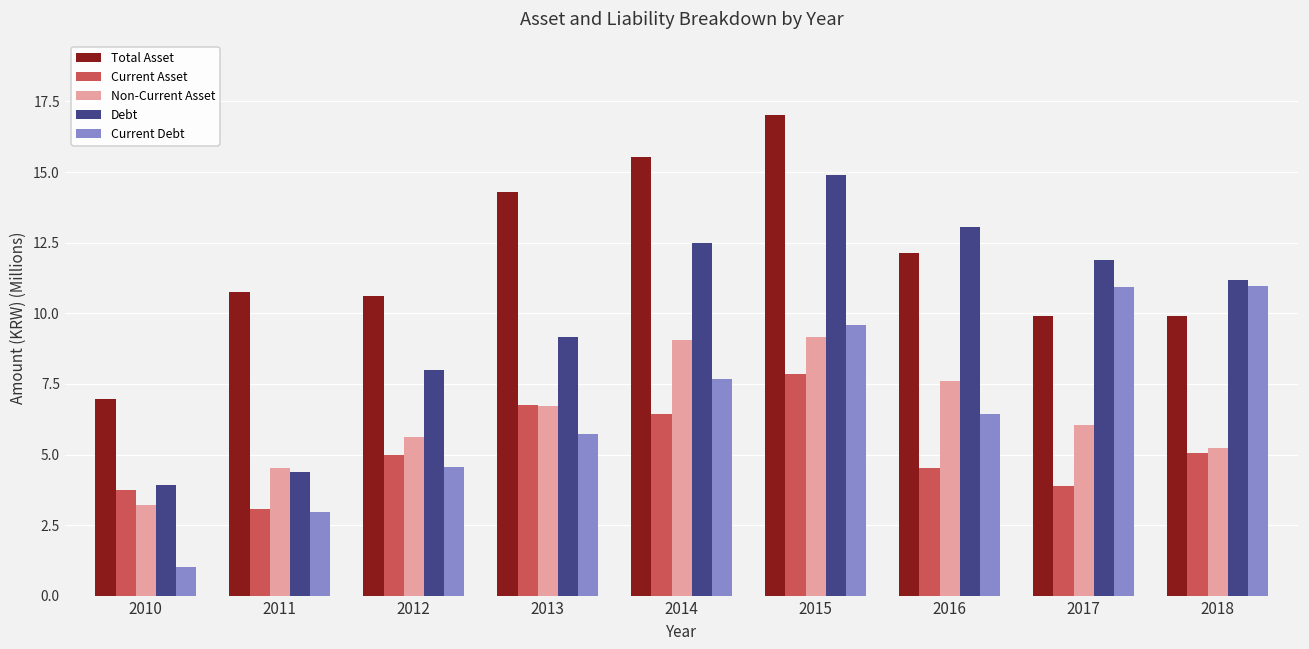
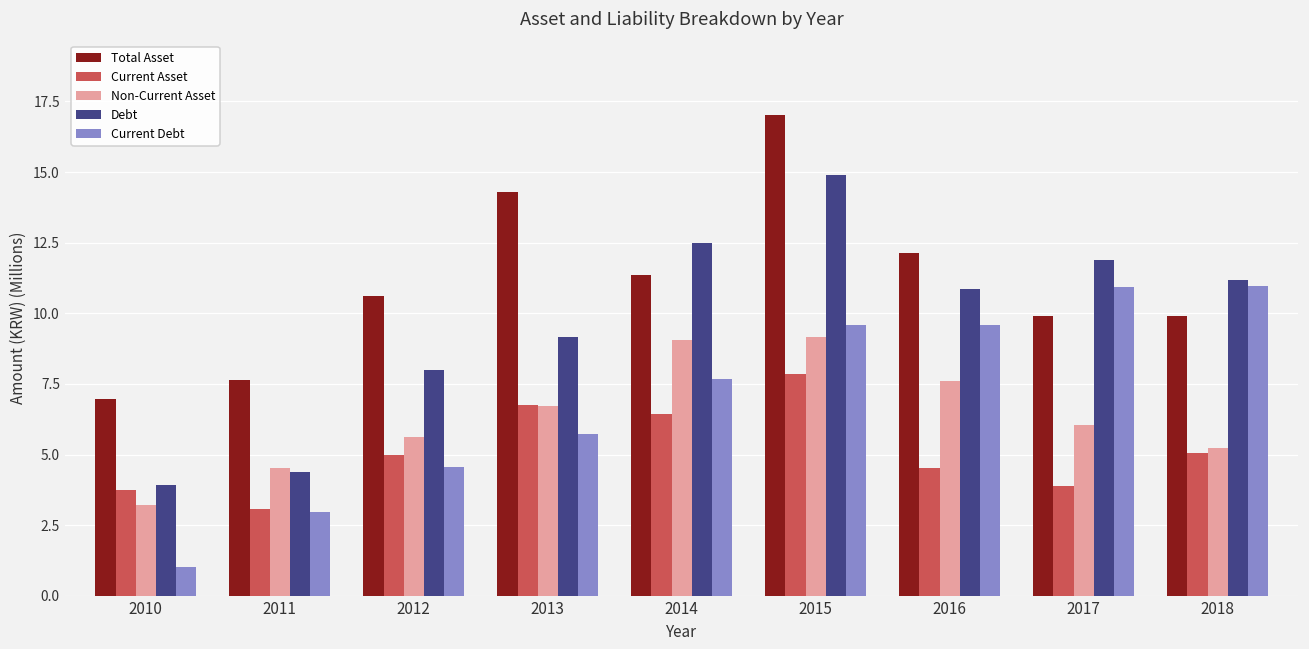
Total Asset, 2011: 10.8 -> 7.6
Total Asset, 2014: 15.5 -> 11.4
Debt, 2016: 13.1 -> 10.8
Current Debt, 2016: 6.4 -> 9.6
